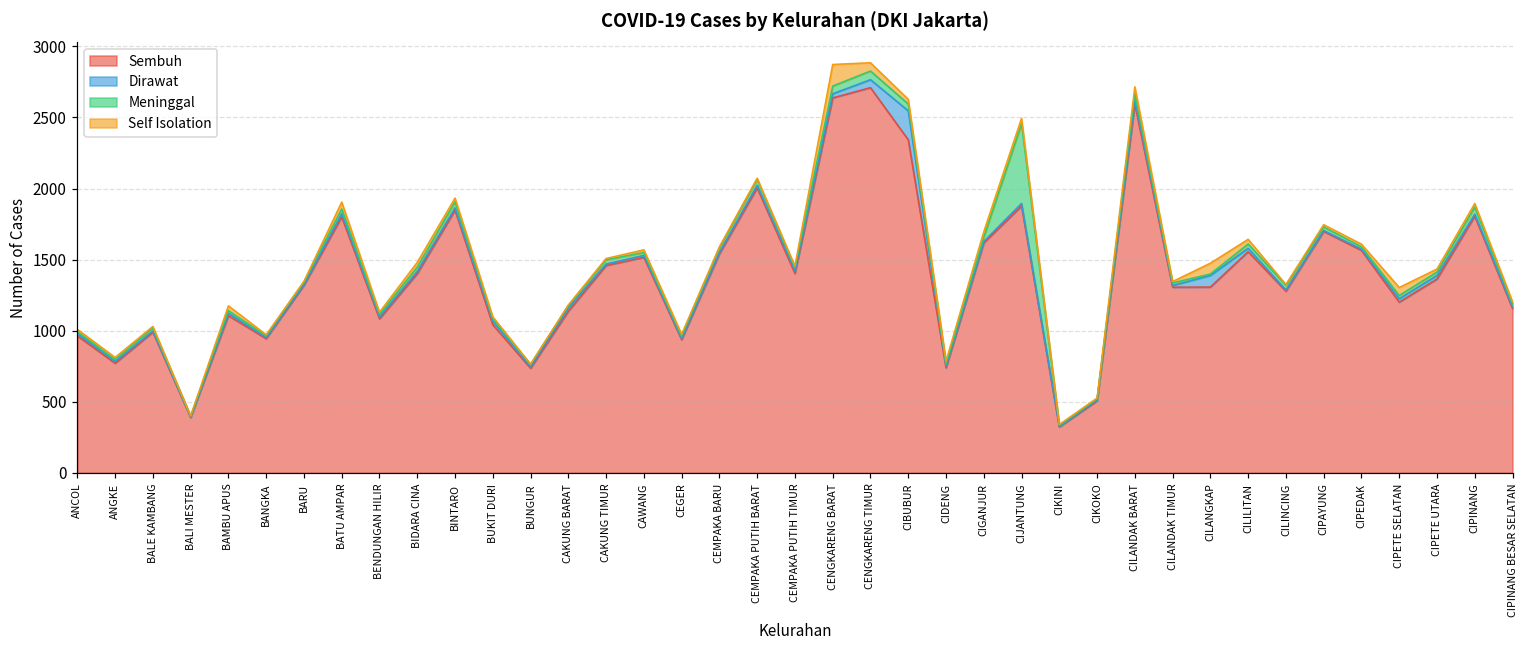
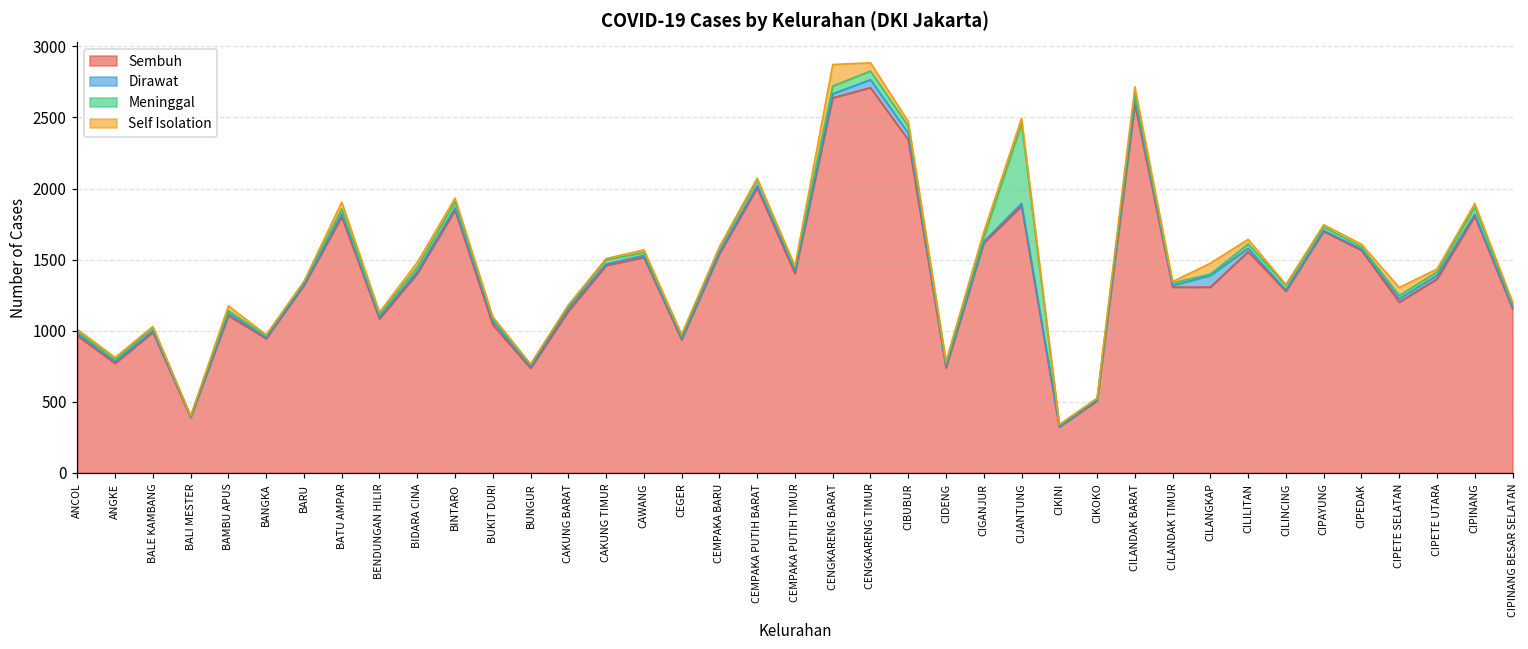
Dirawat, CIBUBUR: 200 -> 50
